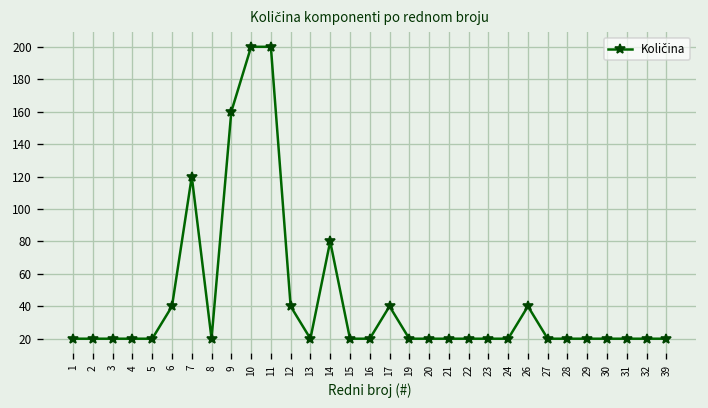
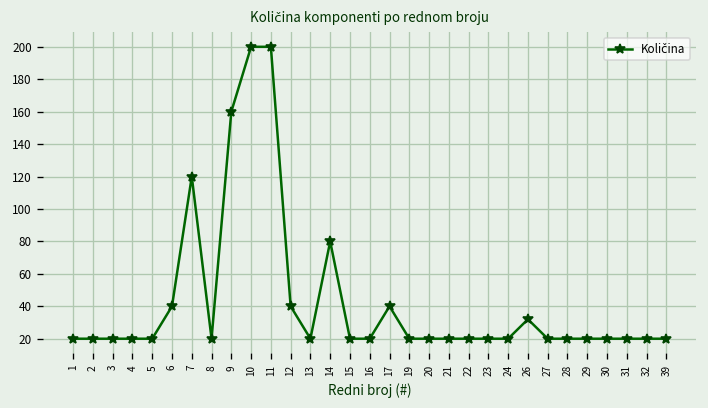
26: 40 -> 32
